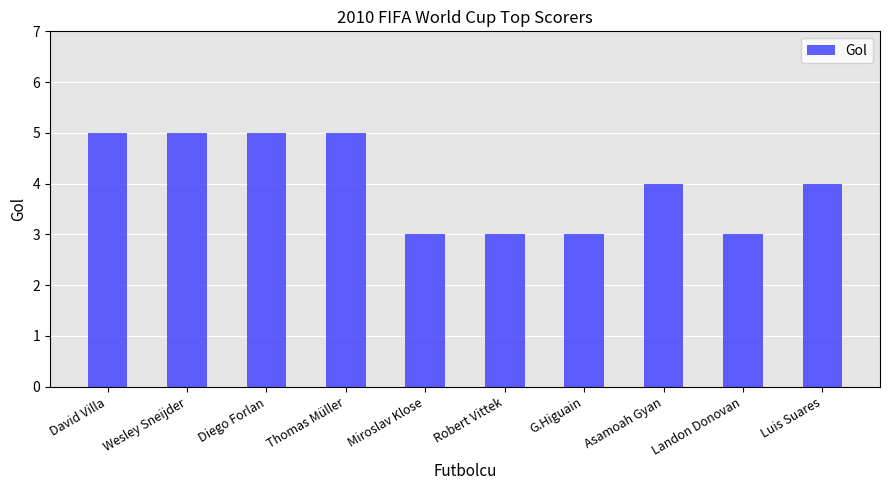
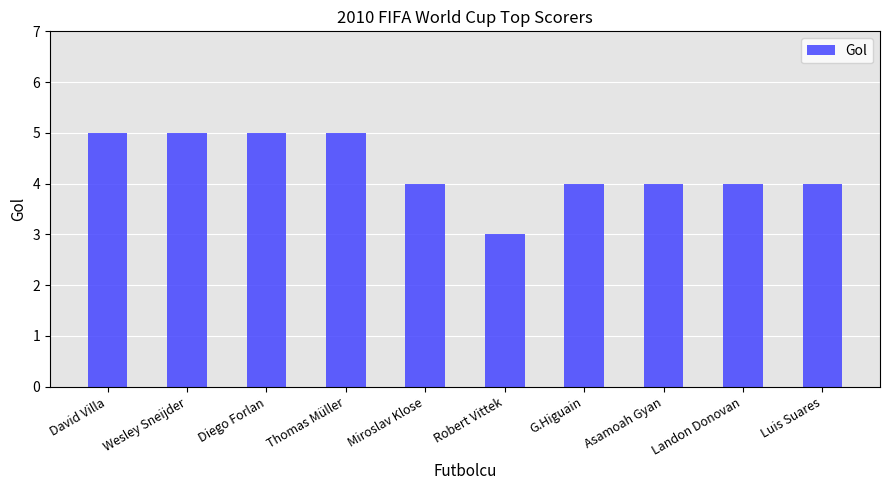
Miroslav Klose: 3 -> 4
G.Higuain: 3 -> 4
Landon Donovan: 3 -> 4
